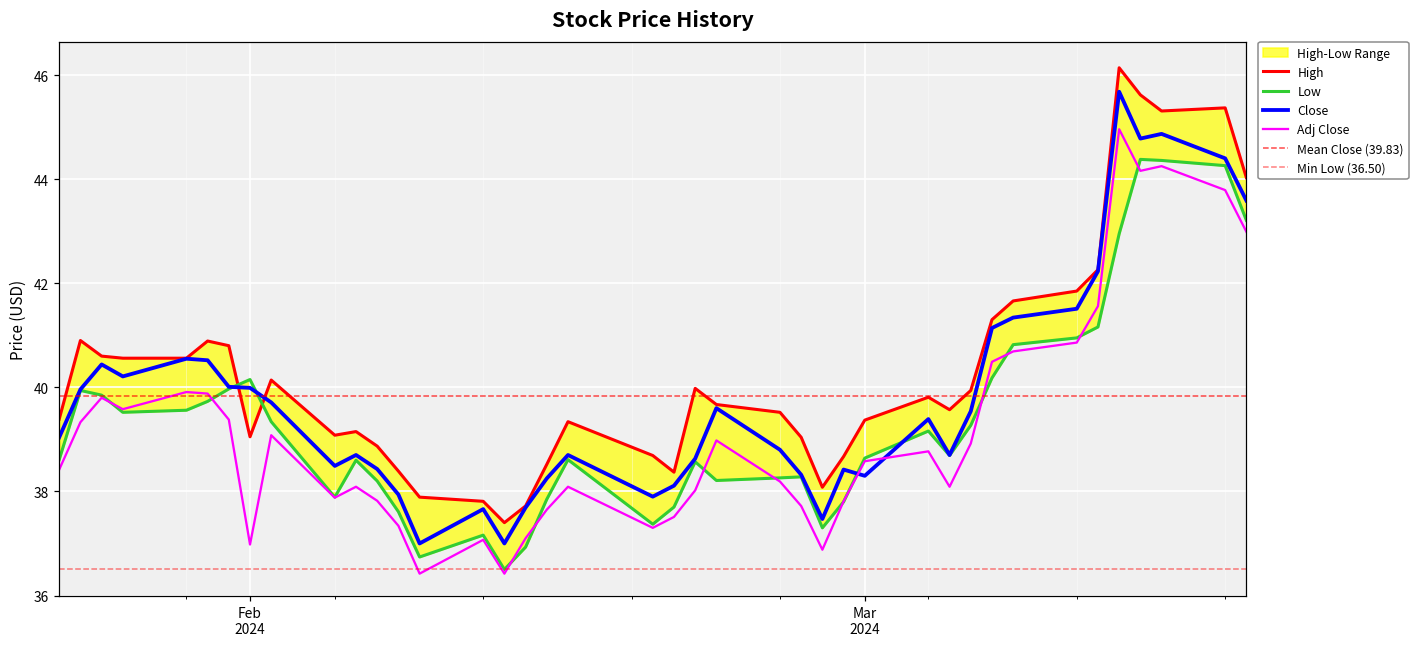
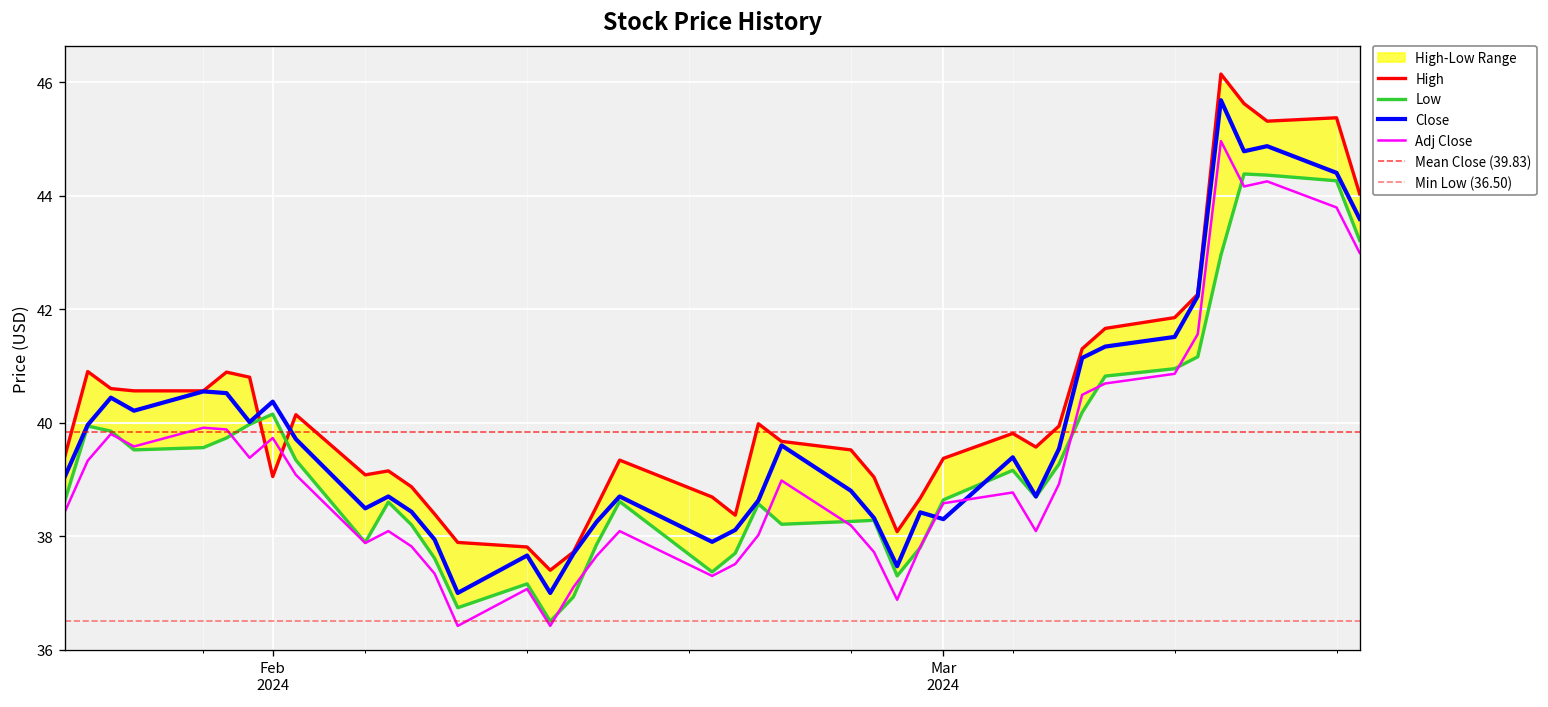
Close, Feb 2024: 40.0 -> 40.4
Adj Close, Feb 2024: 37.0 -> 39.7
